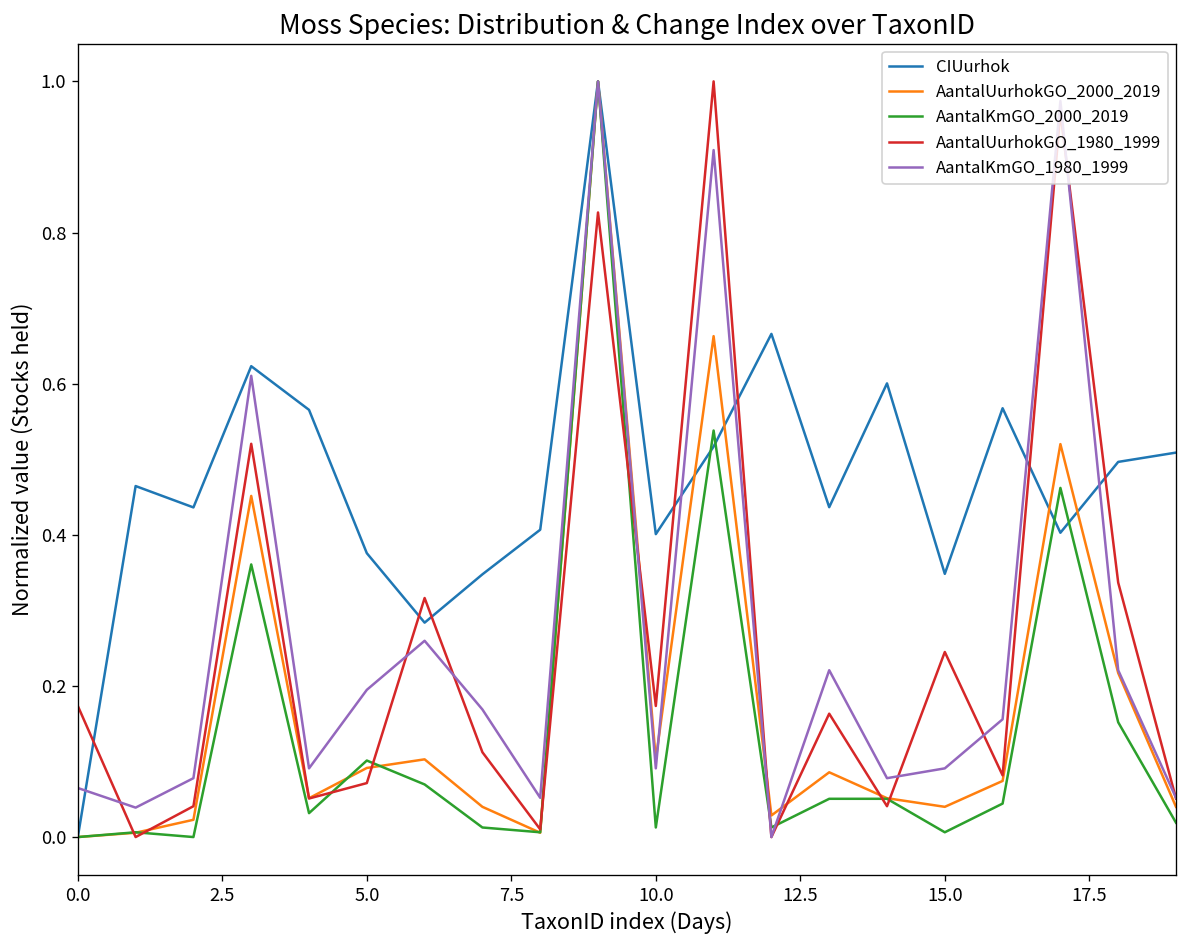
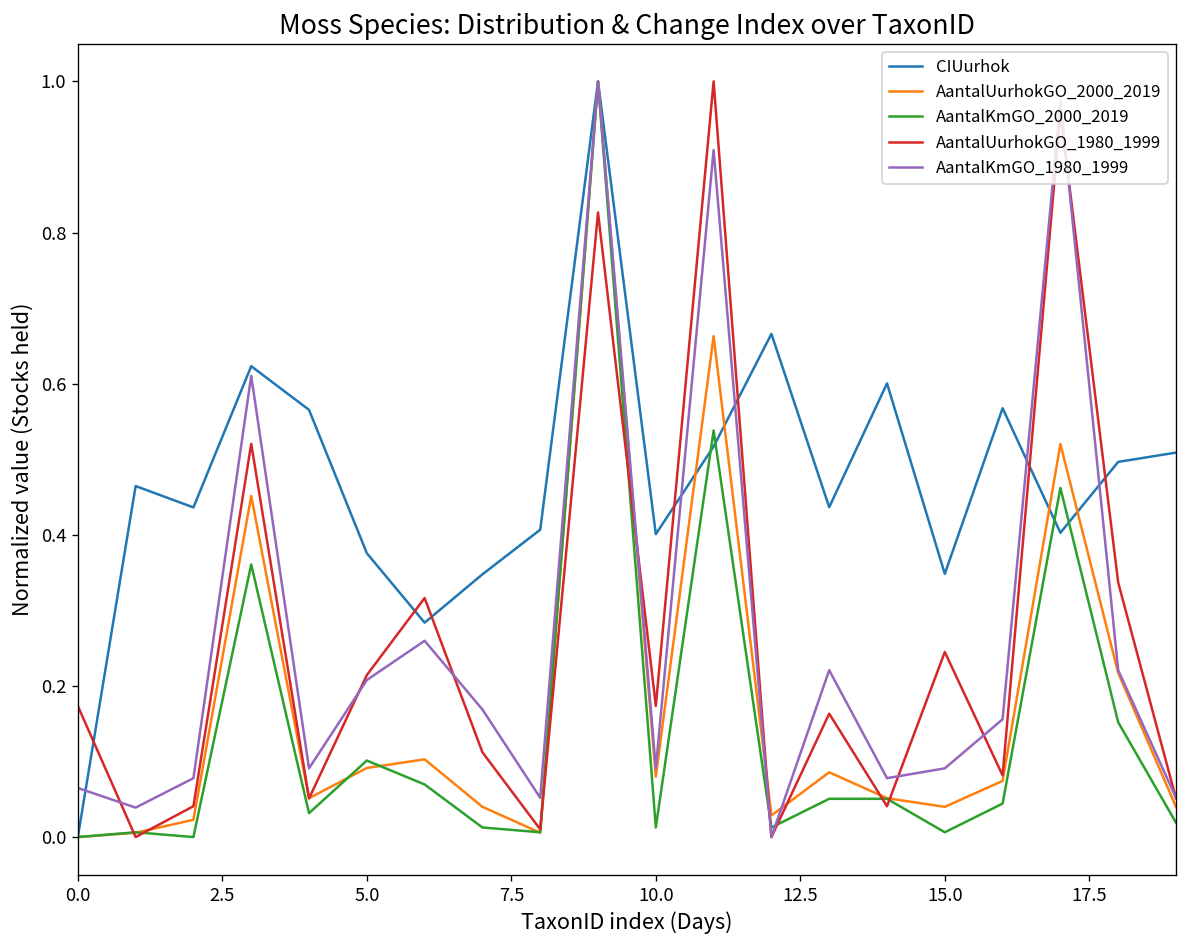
AantalUurhokGO_1980_1999, 5.0: 0.07 -> 0.21
AantalKmGO_1980_1999, 5.0: 0.19 -> 0.21
AantalUurhokGO_2000_2019, 10.0: 0.10 -> 0.08
